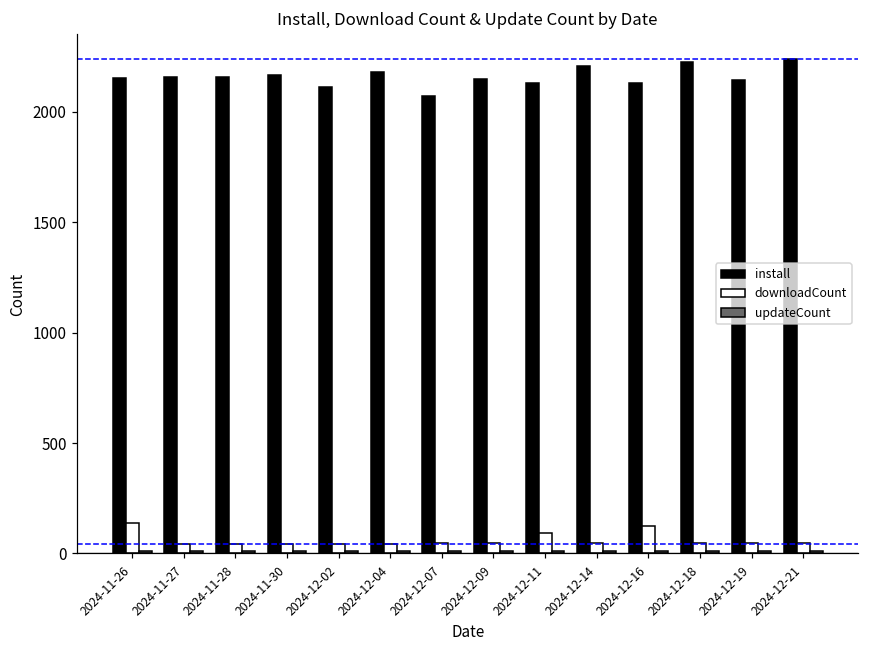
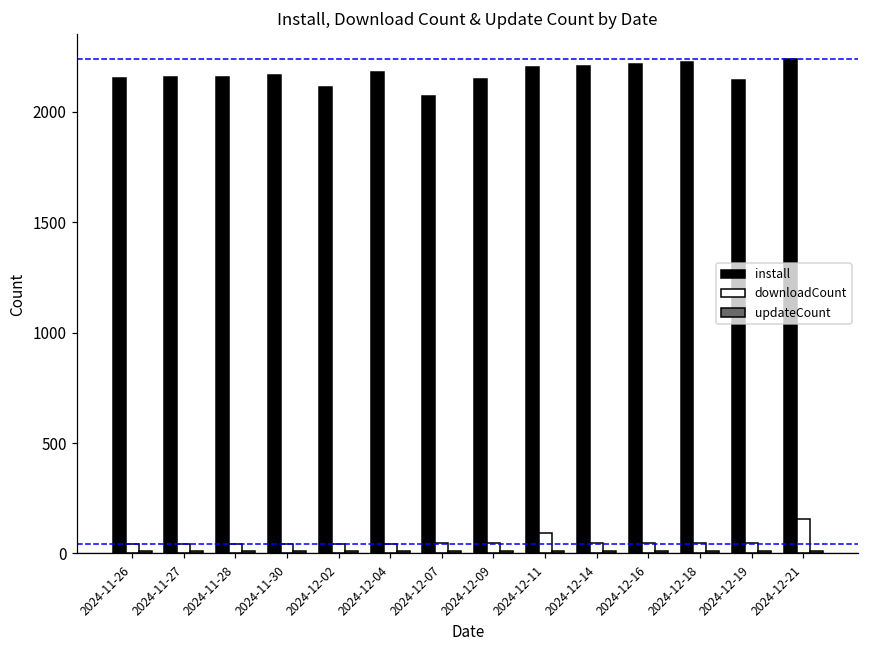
downloadCount, 2024-11-26: 140 -> 40
install, 2024-12-11: 2130 -> 2200
install, 2024-12-16: 2130 -> 2220
downloadCount, 2024-12-16: 120 -> 50
downloadCount, 2024-12-21: 50 -> 160
